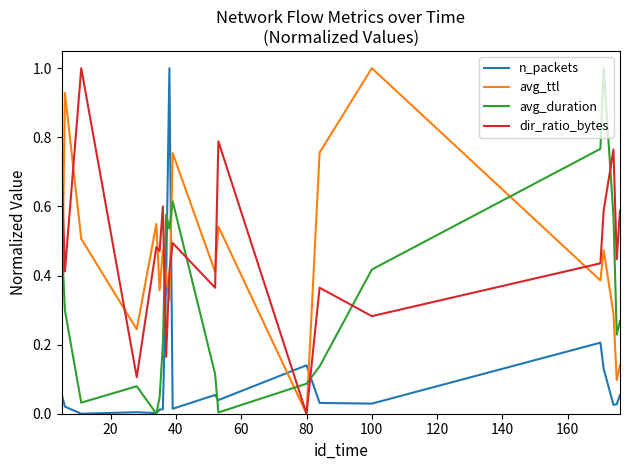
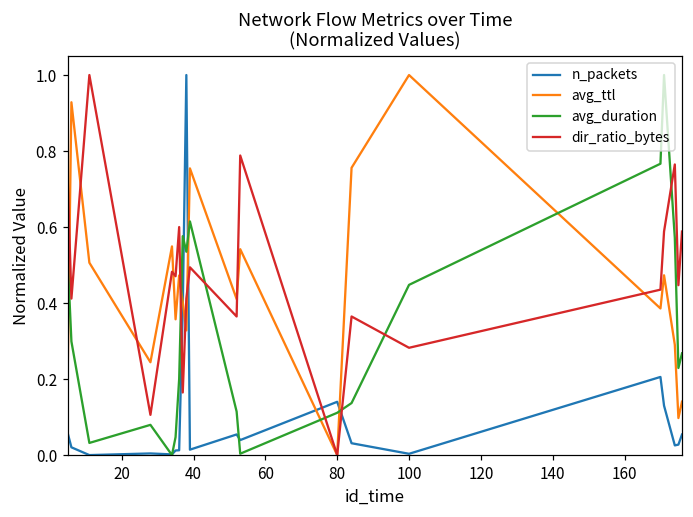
avg_duration, 80: 0.09 -> 0.11
n_packets, 100: 0.03 -> 0.00
avg_duration, 100: 0.42 -> 0.45
